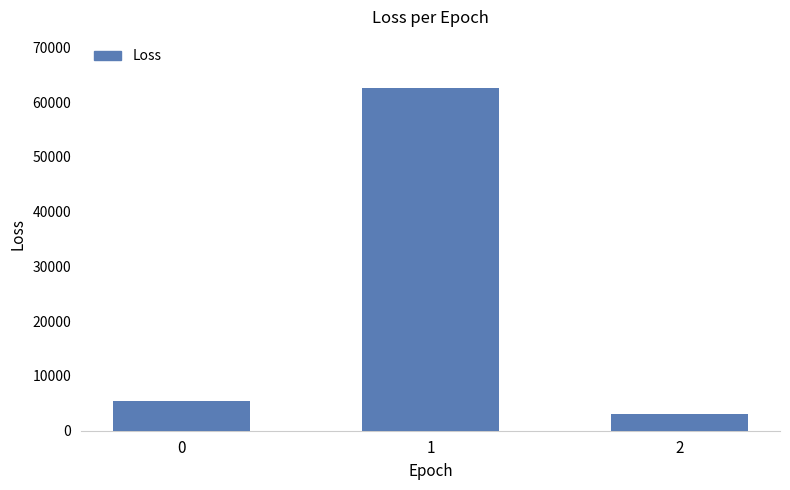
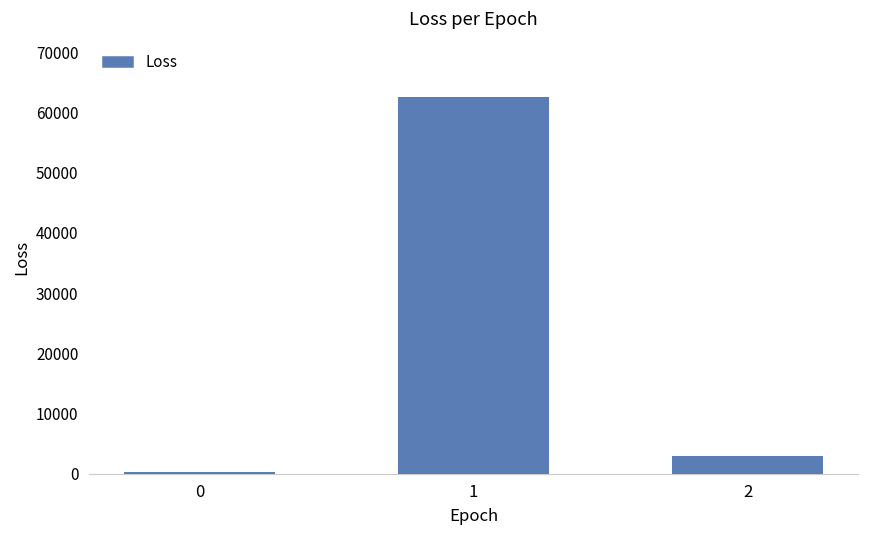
0: 5000 -> 0
